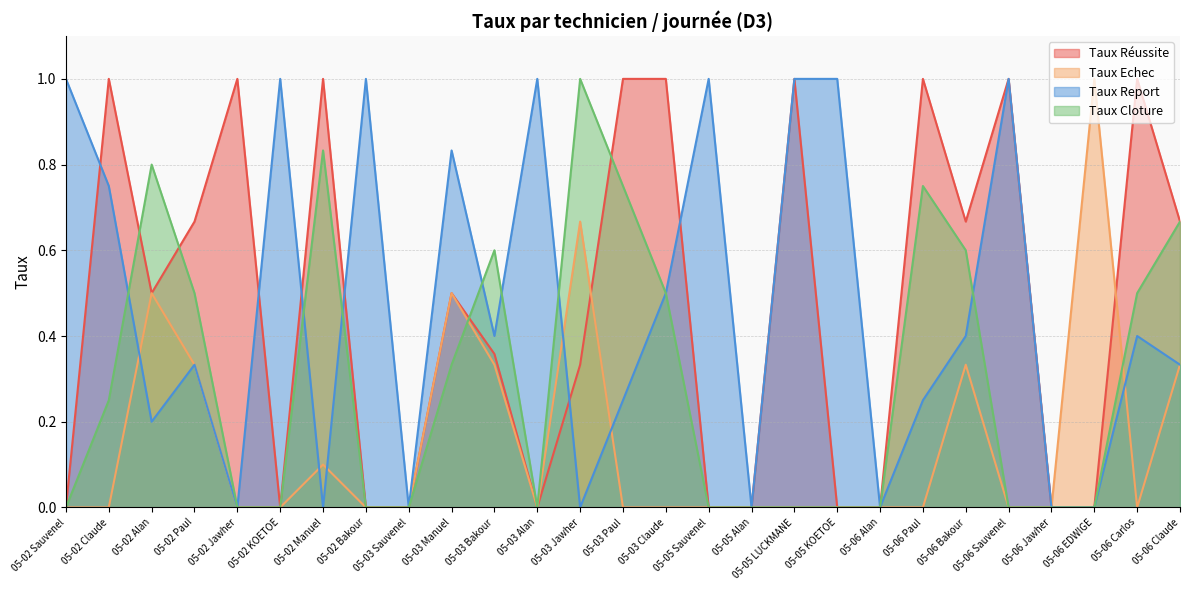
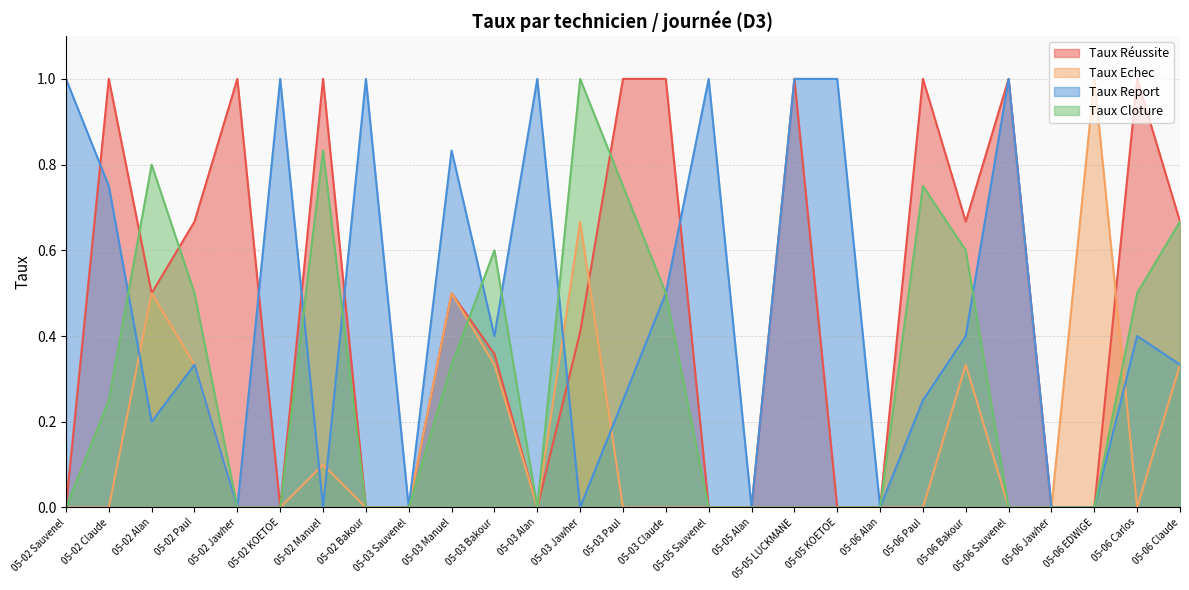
Taux Réussite, 05-03 Jawher: 0.33 -> 0.41
